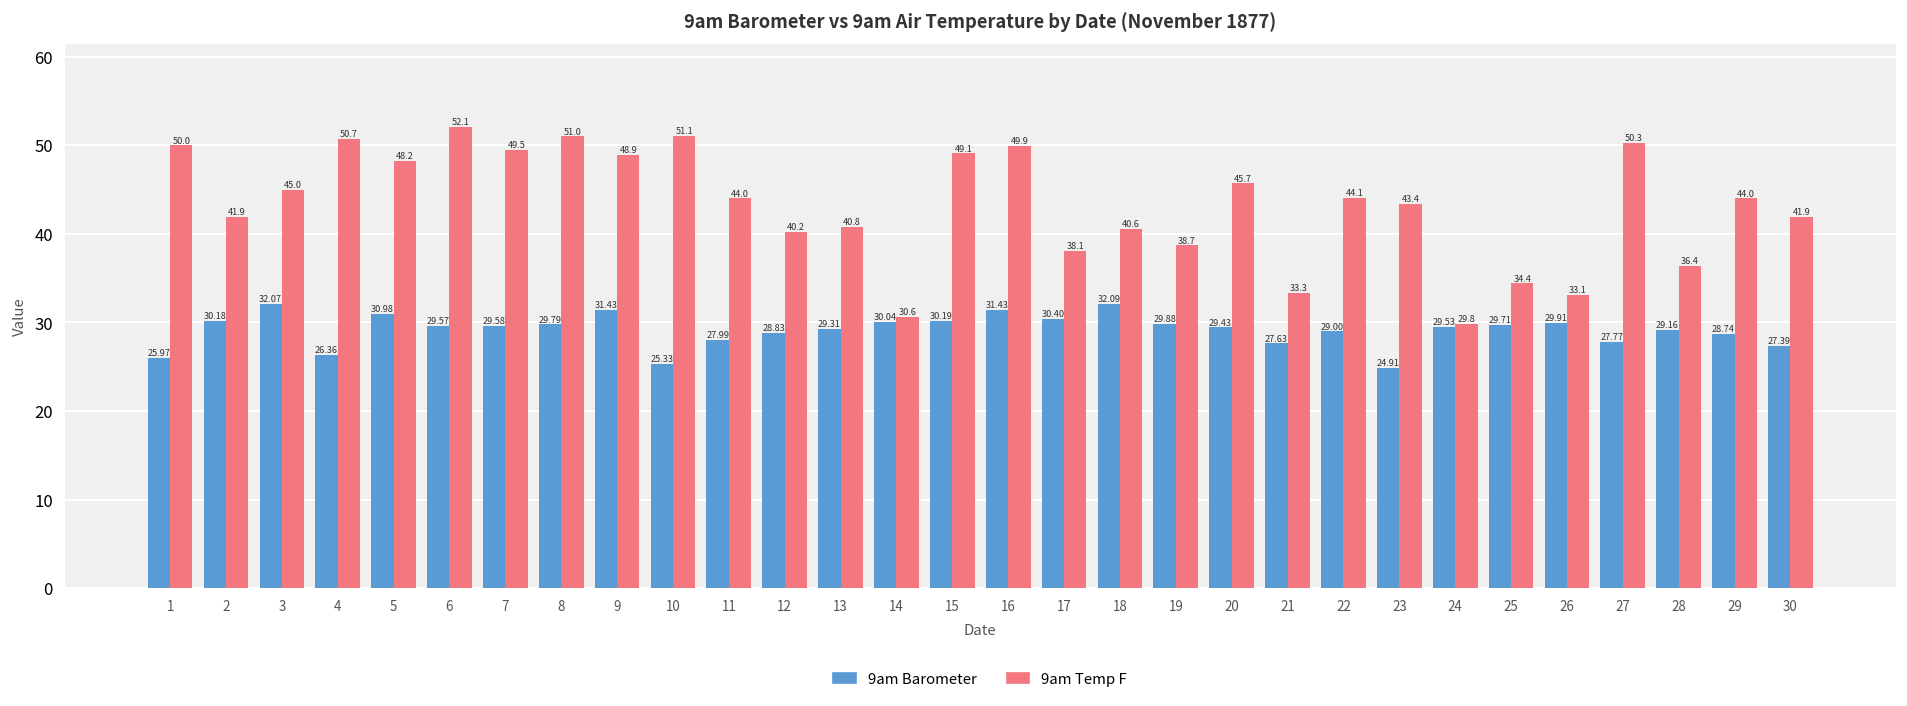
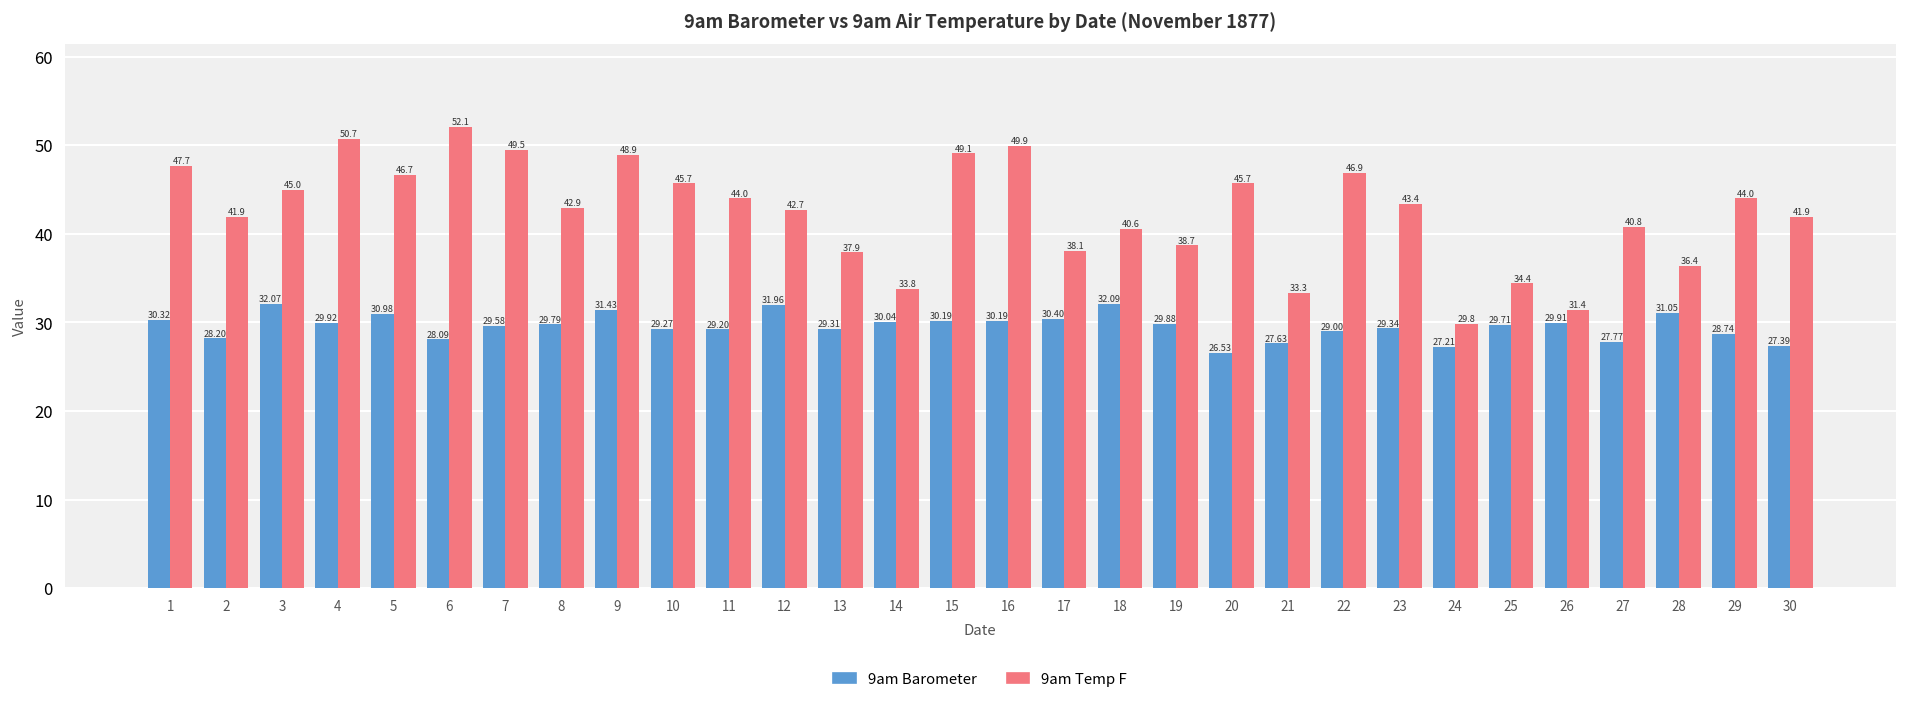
9am Barometer, 1: 25.97 -> 30.32
9am Temp F, 1: 50.0 -> 47.7
9am Barometer, 2: 30.18 -> 28.20
9am Barometer, 4: 26.36 -> 29.92
9am Temp F, 5: 48.2 -> 46.7
9am Barometer, 6: 29.57 -> 28.09
9am Temp F, 8: 51.0 -> 42.9
9am Barometer, 10: 25.33 -> 29.27
9am Temp F, 10: 51.1 -> 45.7
9am Barometer, 11: 27.99 -> 29.20
9am Barometer, 12: 28.83 -> 31.96
9am Temp F, 12: 40.2 -> 42.7
9am Temp F, 13: 40.8 -> 37.9
9am Temp F, 14: 30.6 -> 33.8
9am Barometer, 16: 31.43 -> 30.19
9am Barometer, 20: 29.43 -> 26.53
9am Temp F, 22: 44.1 -> 46.9
9am Barometer, 23: 24.91 -> 29.34
9am Barometer, 24: 29.53 -> 27.21
9am Temp F, 26: 33.1 -> 31.4
9am Temp F, 27: 50.3 -> 40.8
9am Barometer, 28: 29.16 -> 31.05
